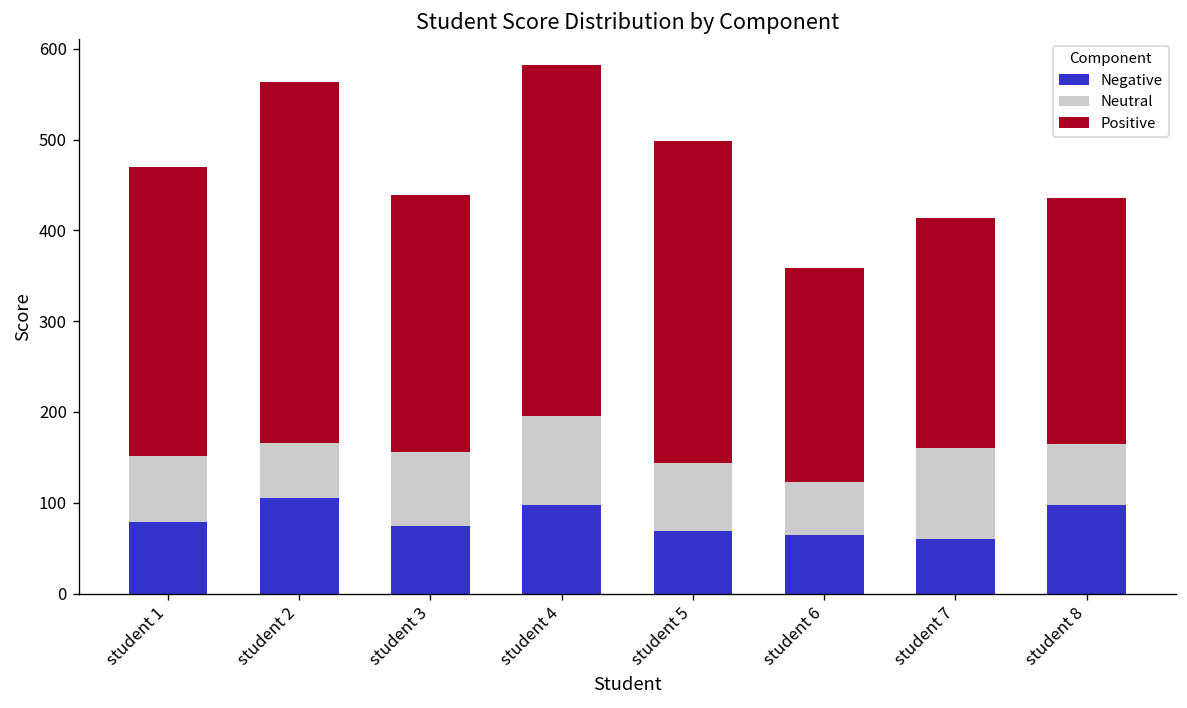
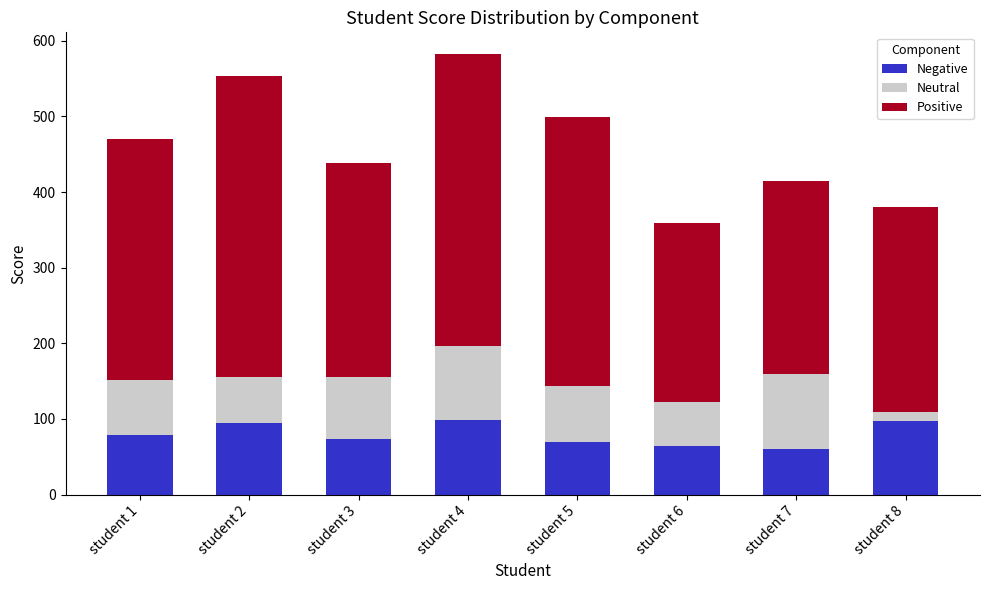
Negative, student 2: 110 -> 90
Neutral, student 8: 70 -> 10
